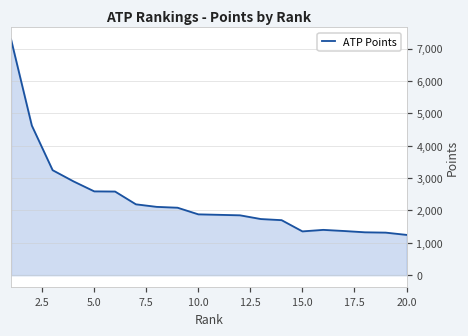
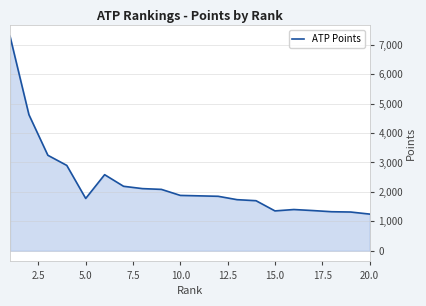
5.0: 2,600 -> 1,800
